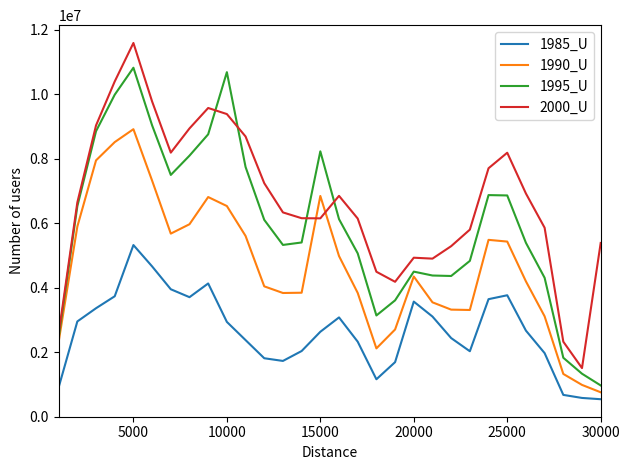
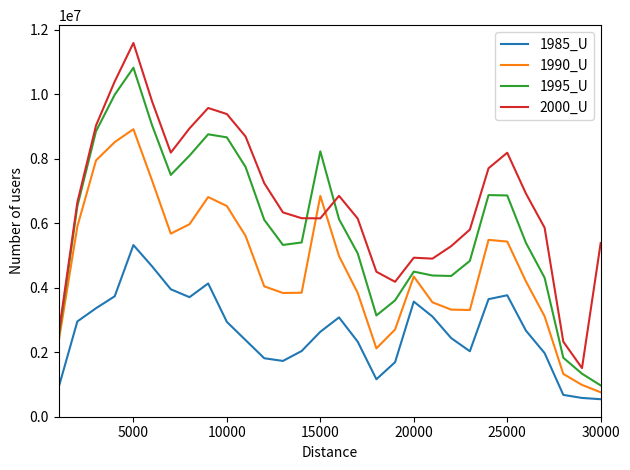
1995_U, 10000: 10700000 -> 8700000
